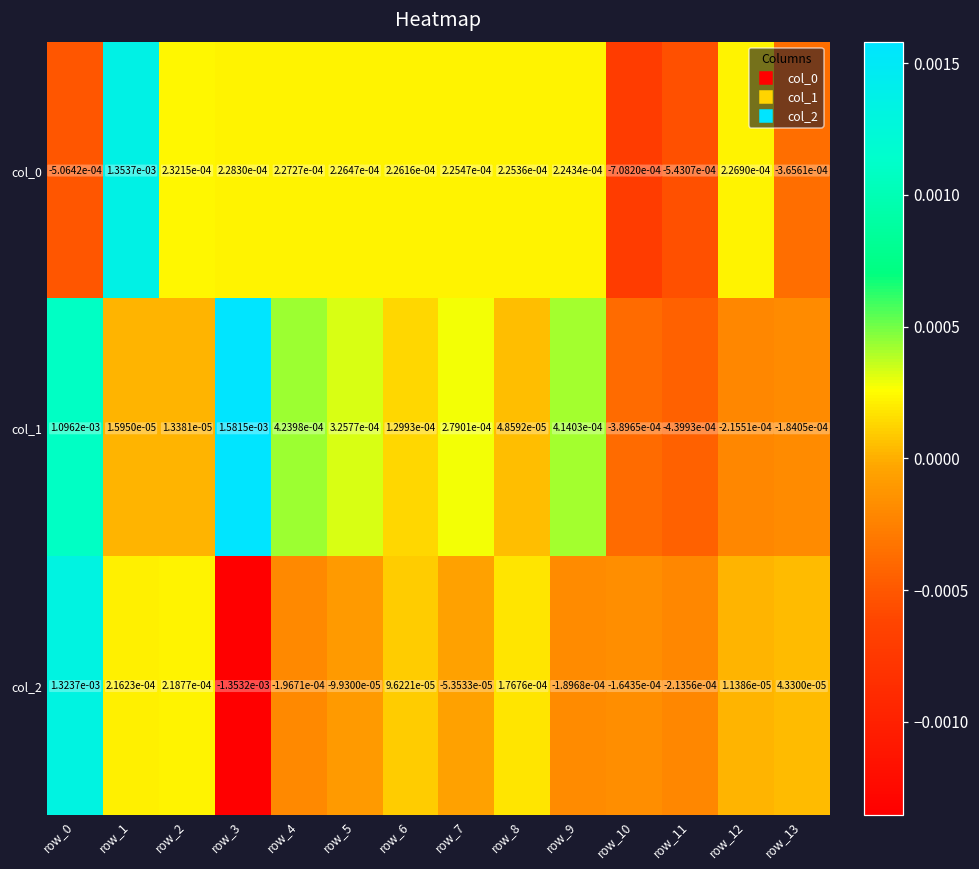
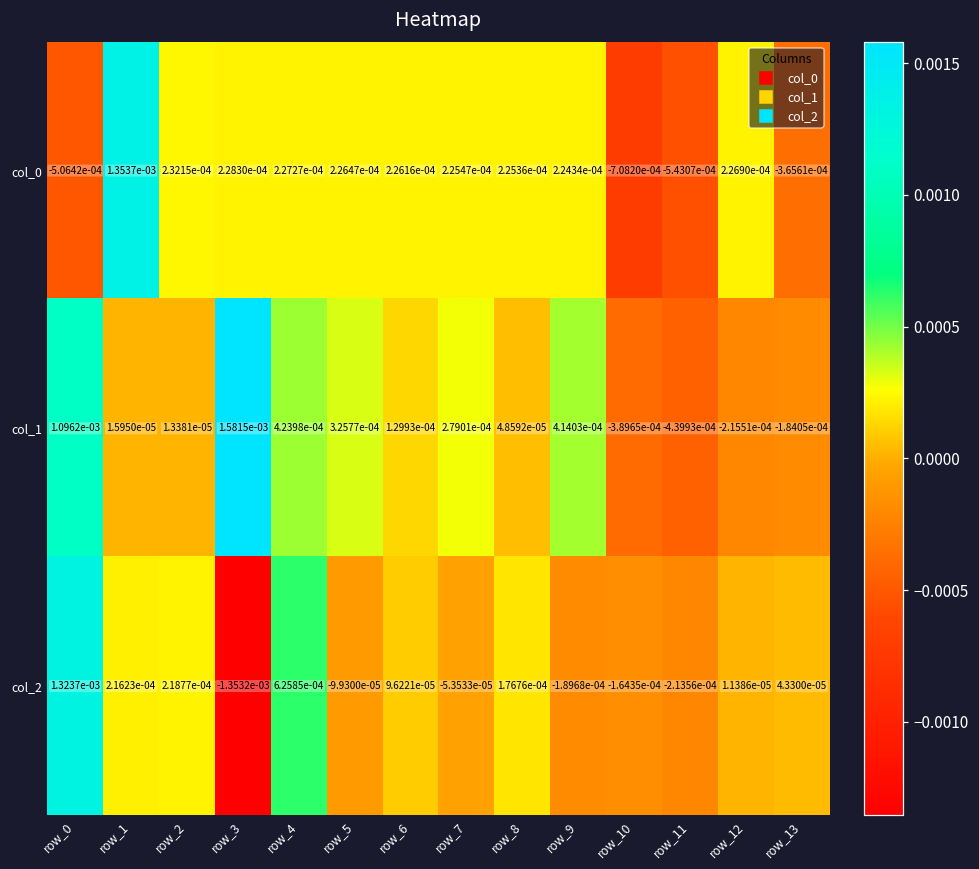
col_2, row_4: -1.9671e-04 -> 6.2585e-04
